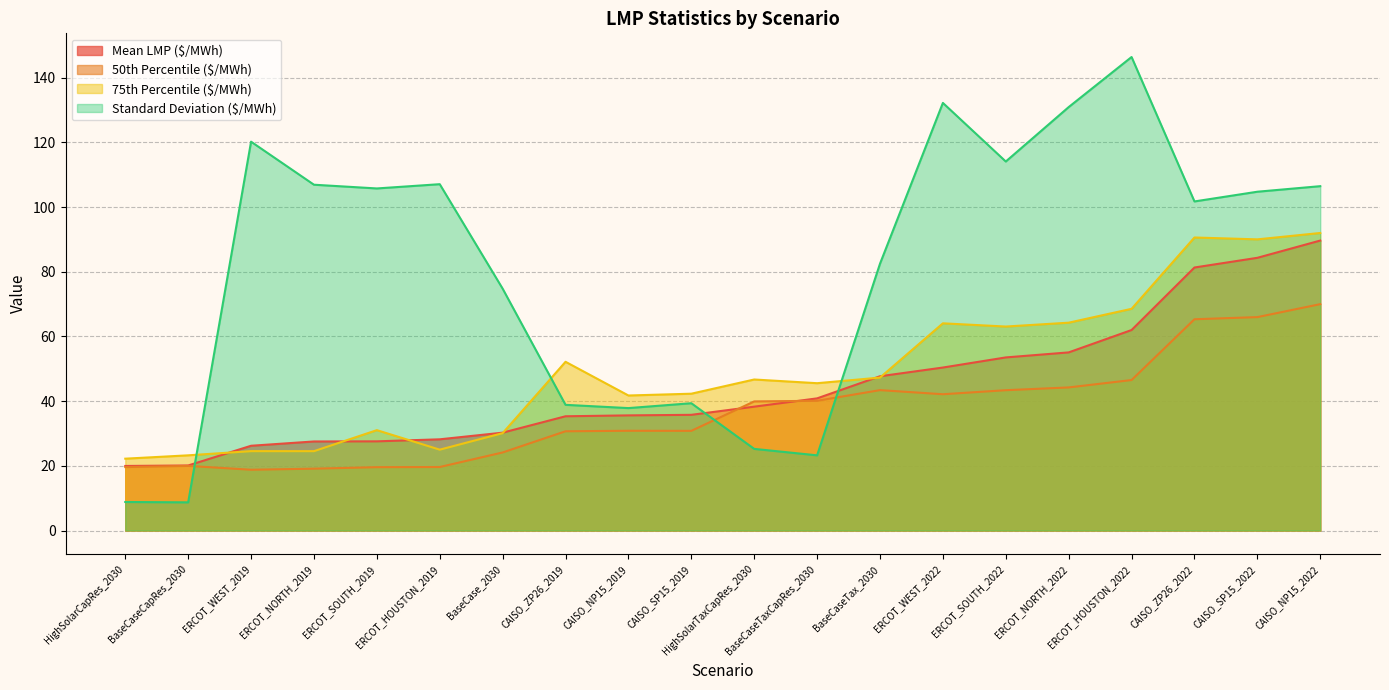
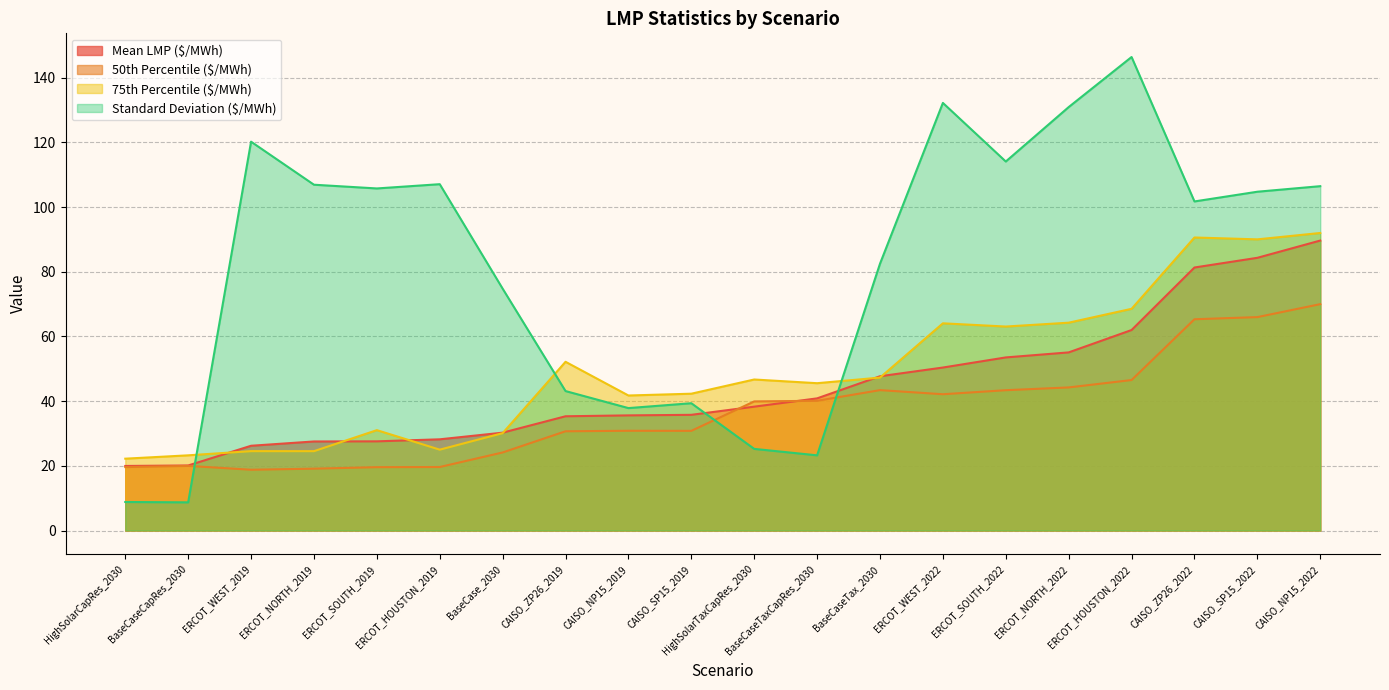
Standard Deviation ($/MWh), CAISO_ZP26_2019: 39 -> 43
